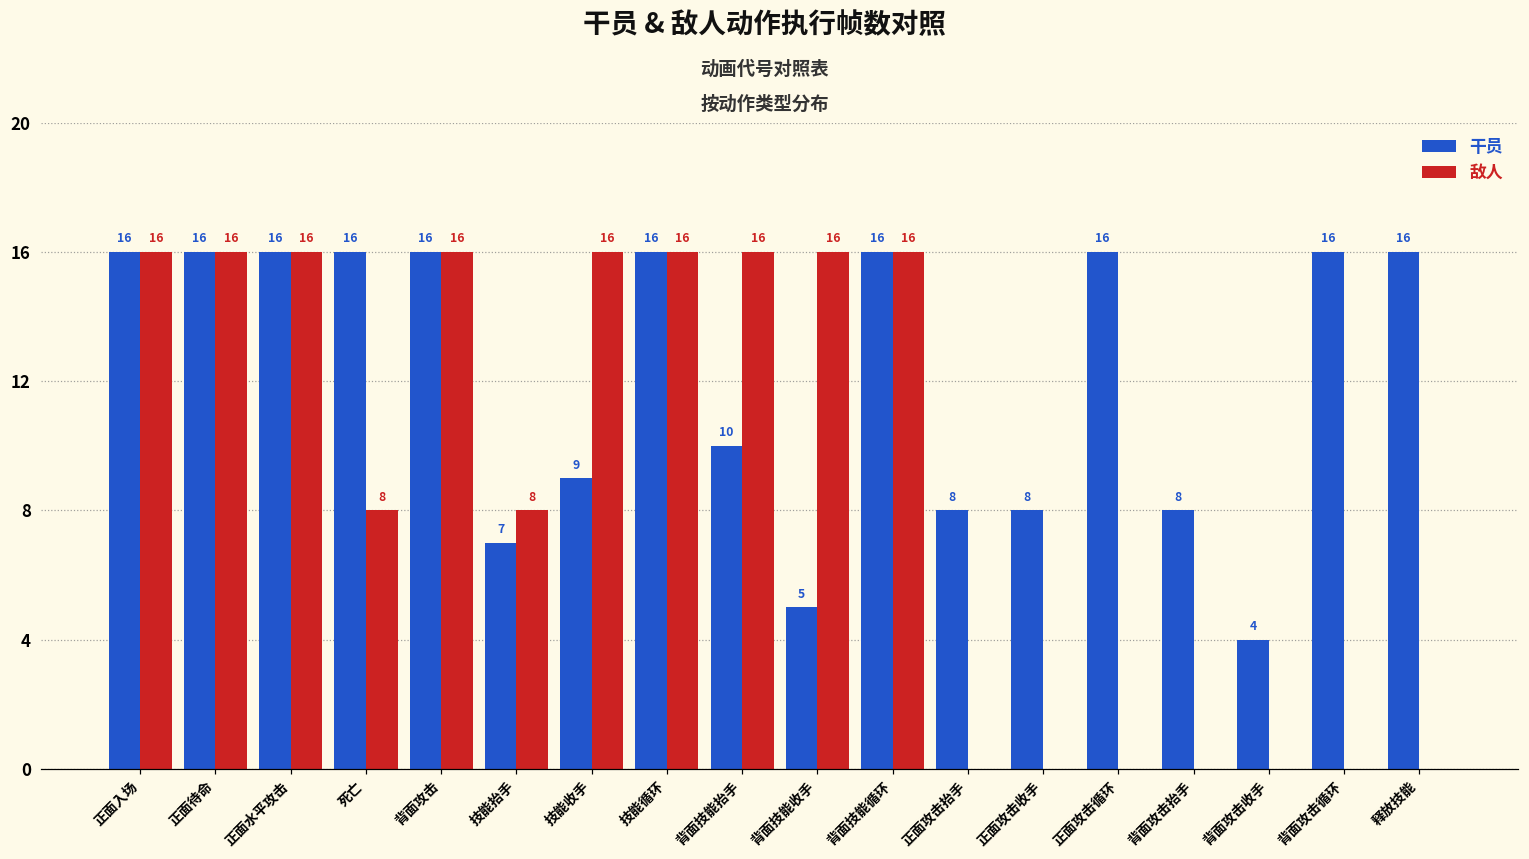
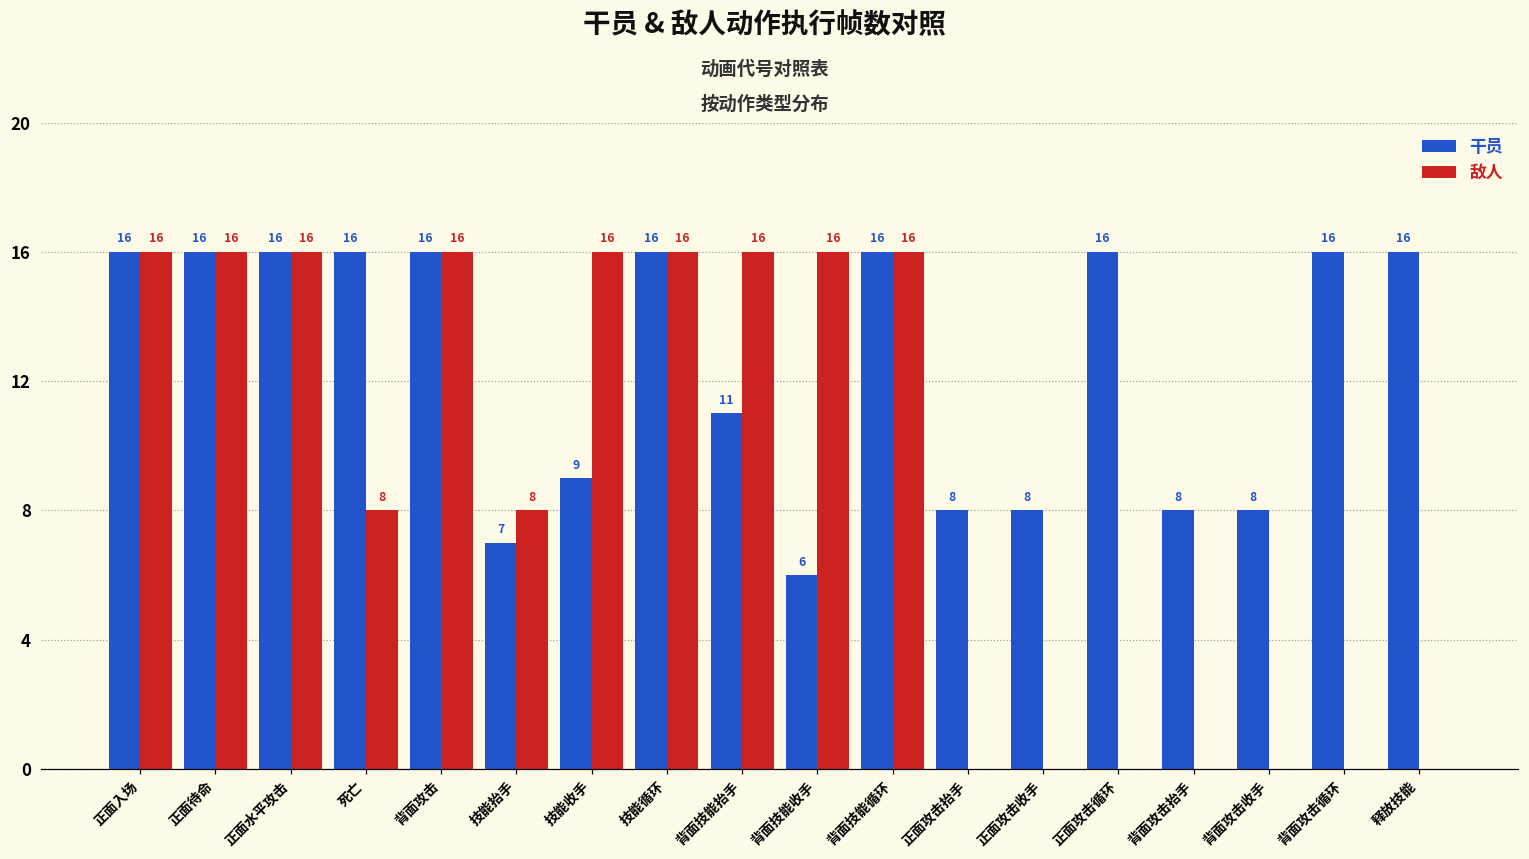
干员, 背面技能抬手: 10 -> 11
干员, 背面技能收手: 5 -> 6
干员, 背面攻击收手: 4 -> 8
